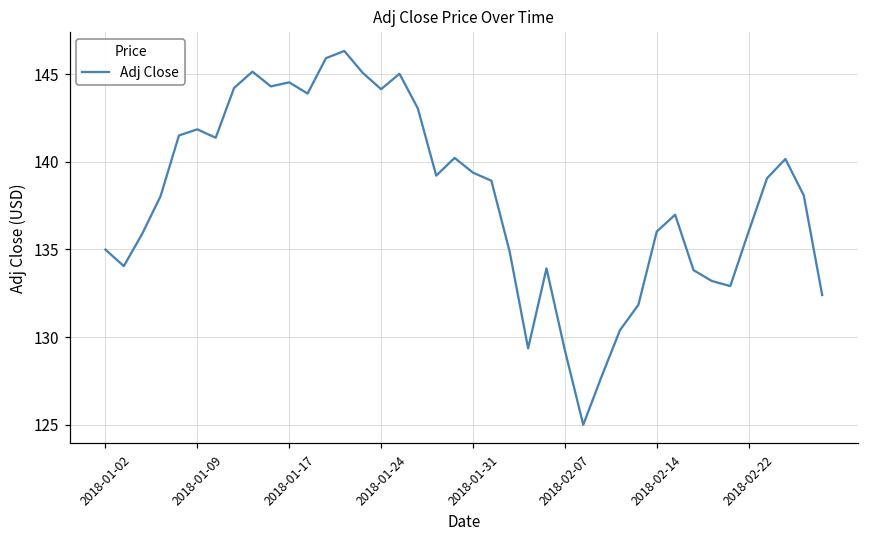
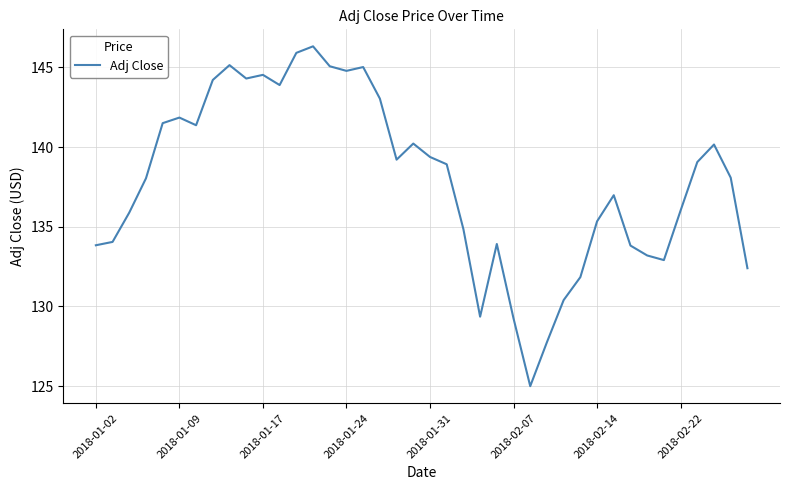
2018-01-02: 135.0 -> 133.8
2018-01-24: 144.1 -> 144.8
2018-02-14: 136.0 -> 135.3
